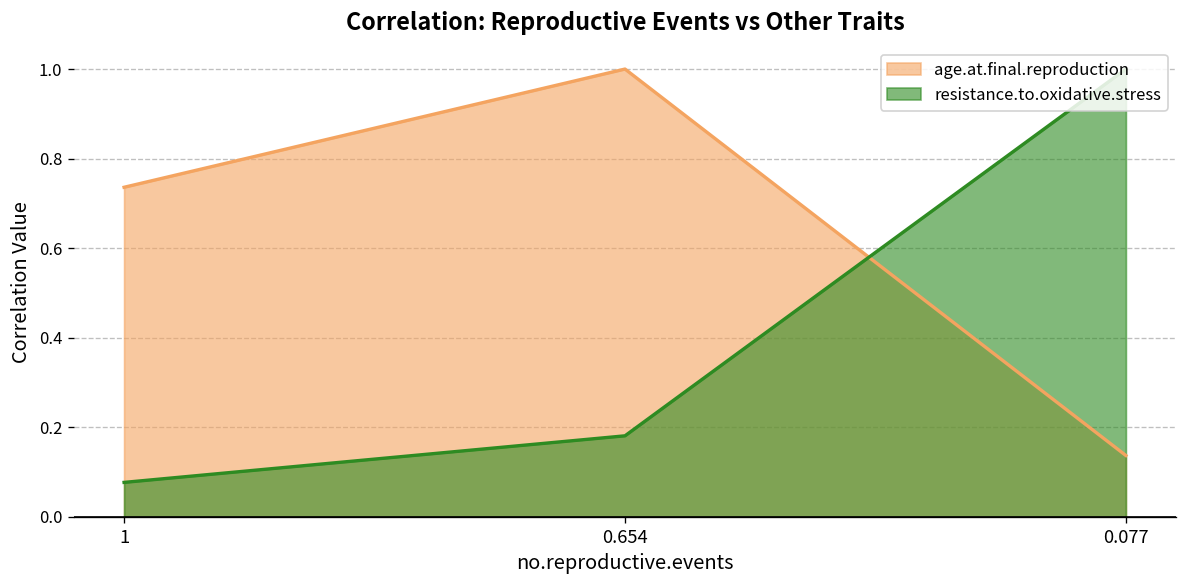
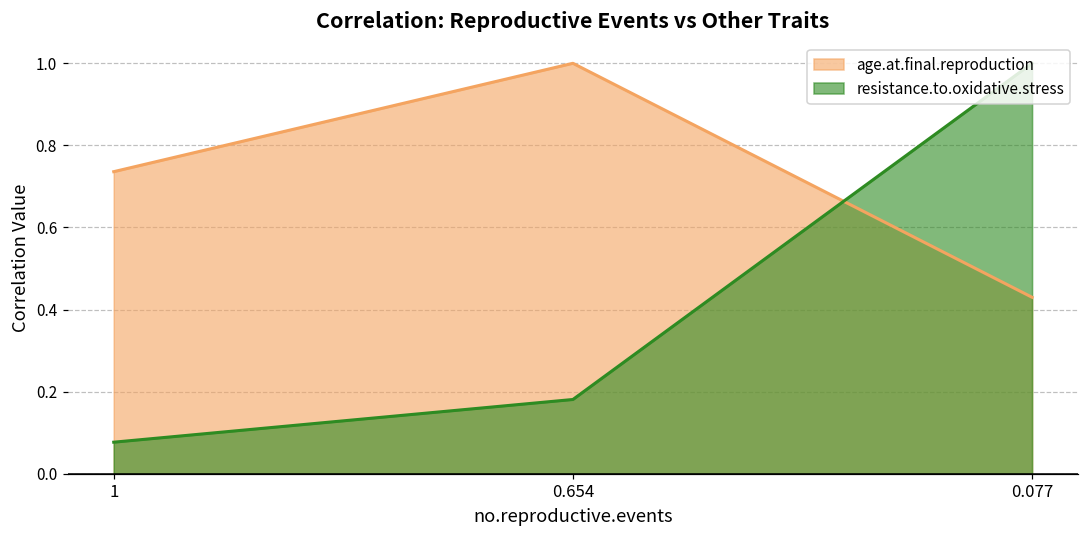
age.at.final.reproduction, 0.077: 0.14 -> 0.43
